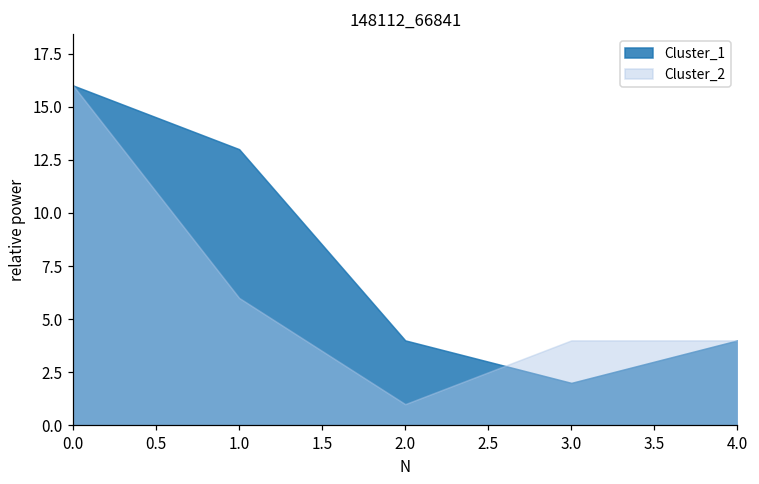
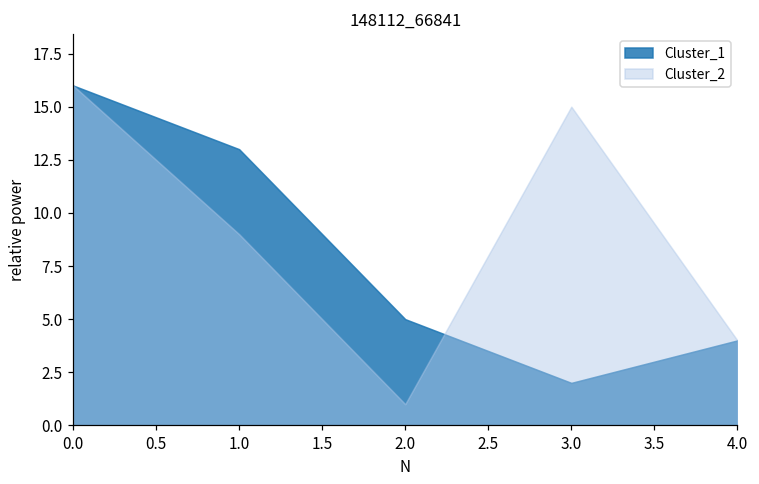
Cluster_2, 1.0: 6 -> 9
Cluster_1, 2.0: 4 -> 5
Cluster_2, 3.0: 4 -> 15
